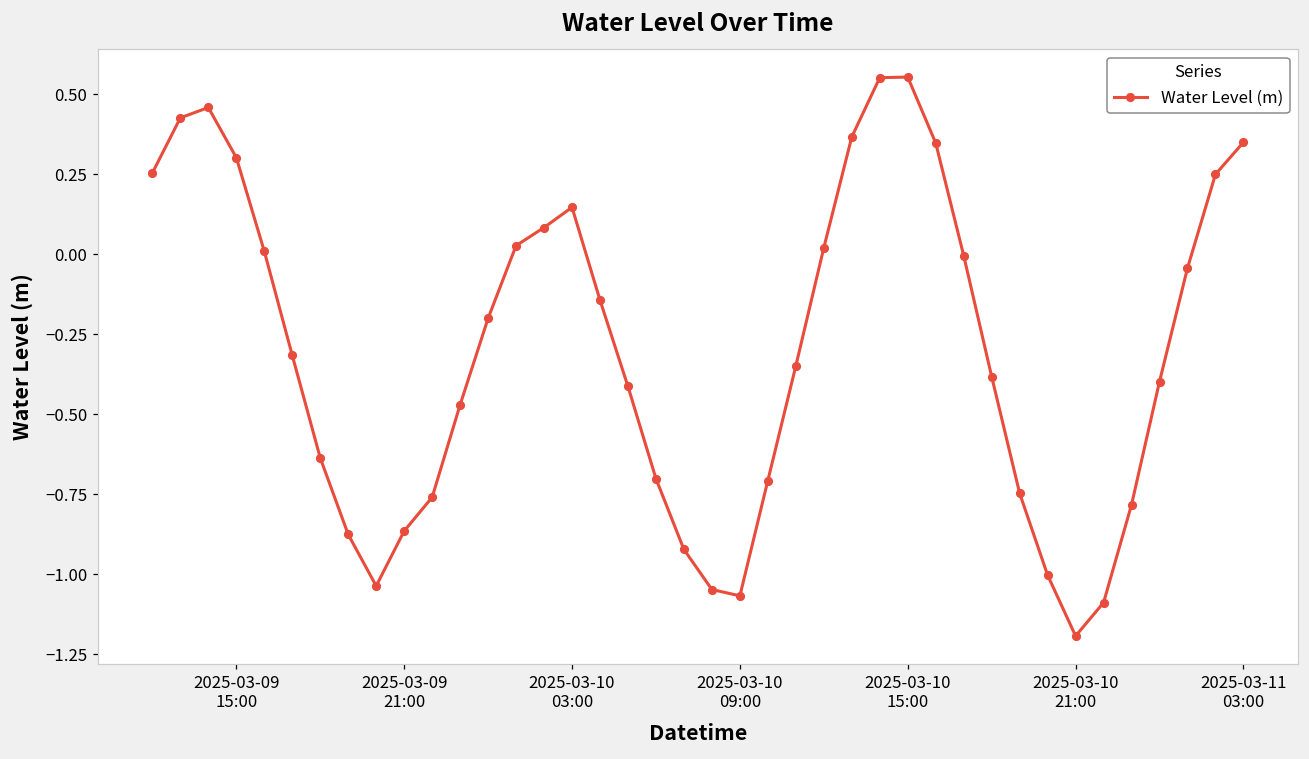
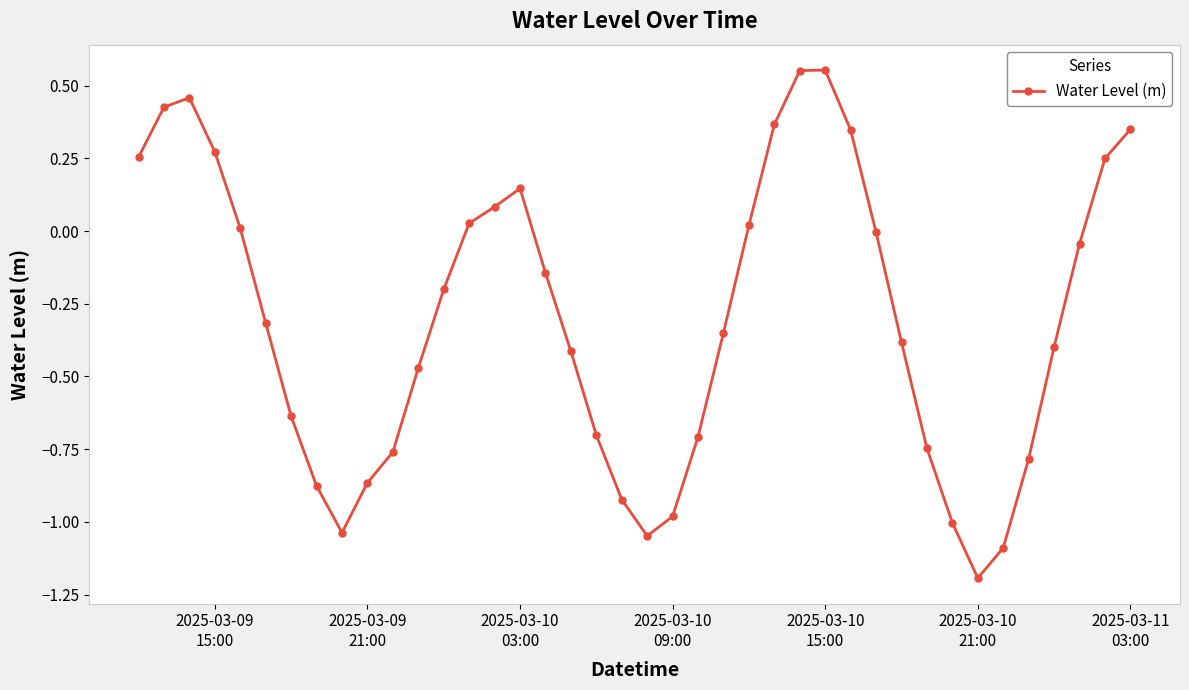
2025-03-09 15:00: 0.30 -> 0.27
2025-03-10 09:00: -1.07 -> -0.98
